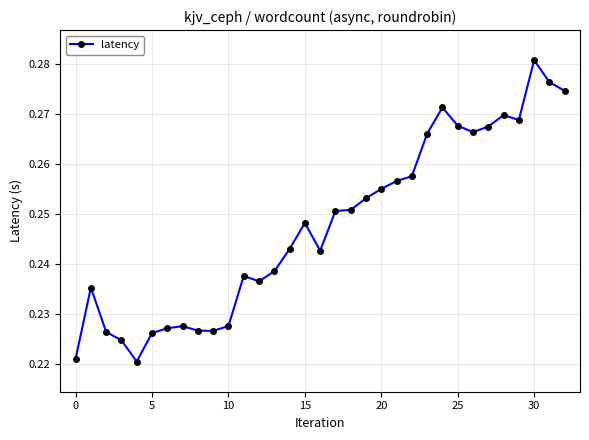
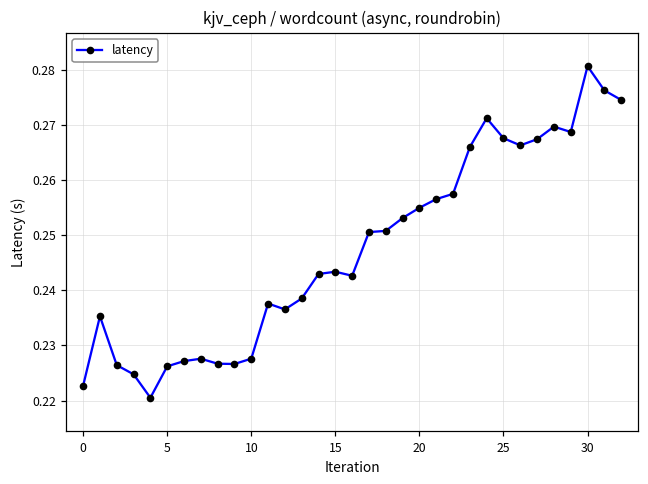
0: 0.221 -> 0.223
15: 0.248 -> 0.243
